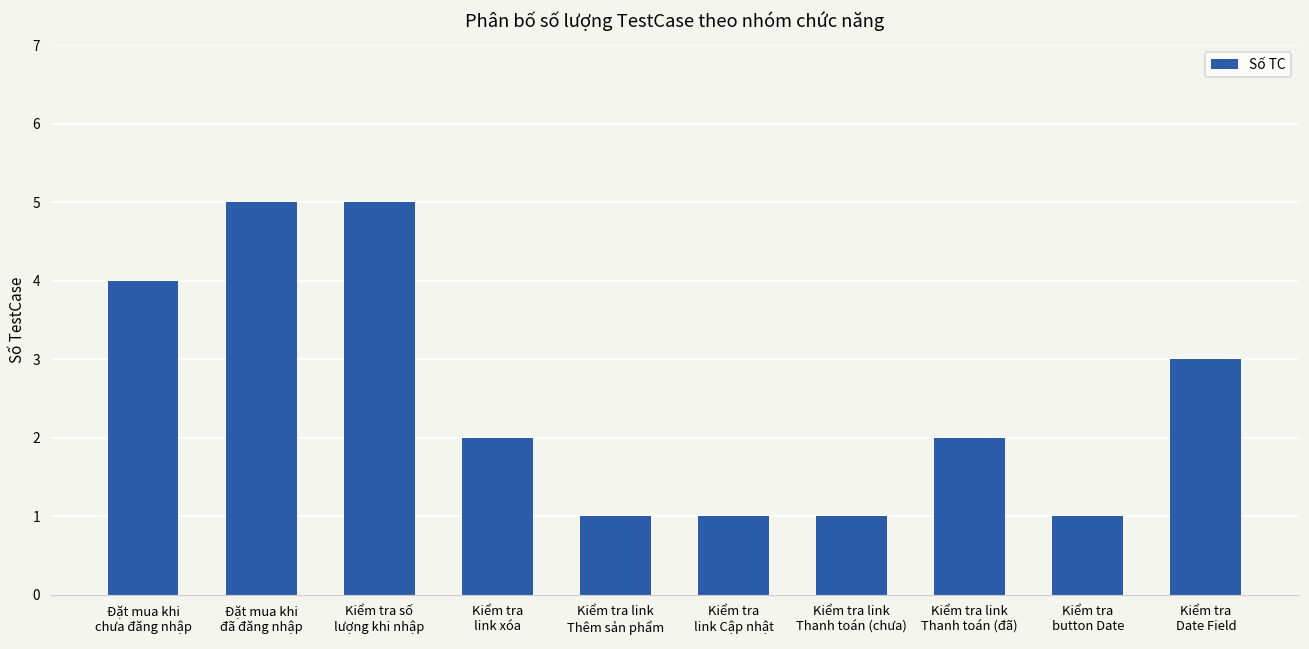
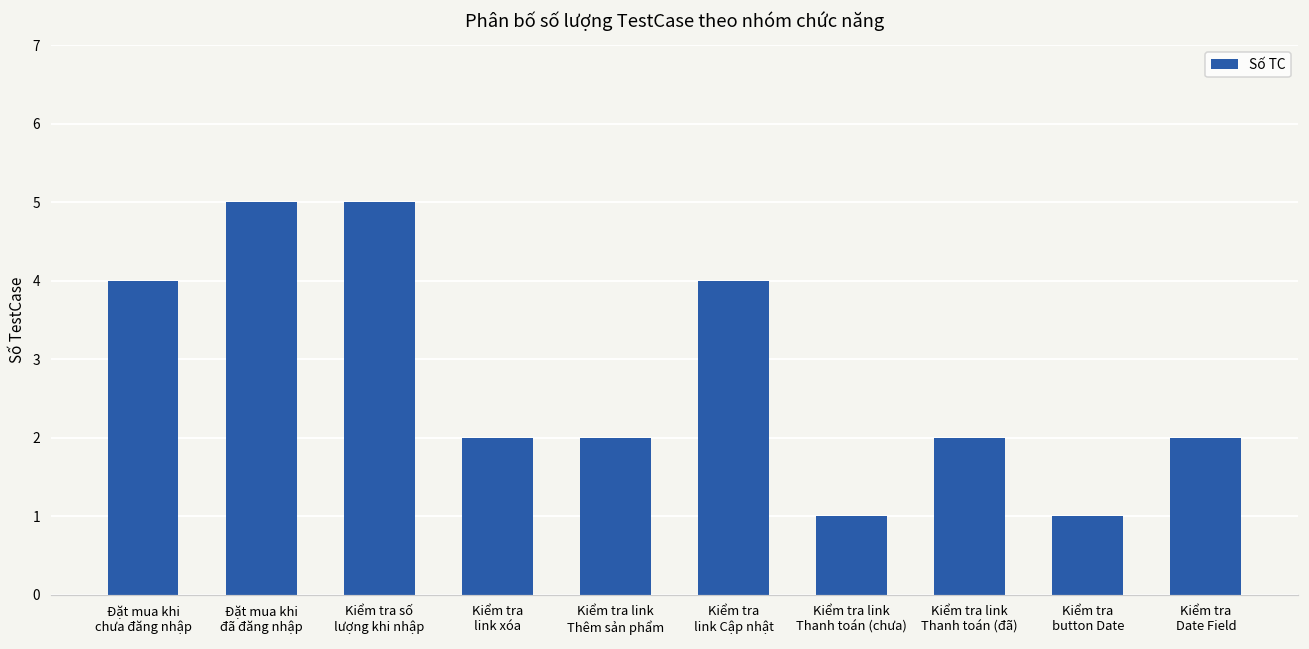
Kiểm tra link Thêm sản phẩm: 1 -> 2
Kiểm tra link Cập nhật: 1 -> 4
Kiểm tra Date Field: 3 -> 2
